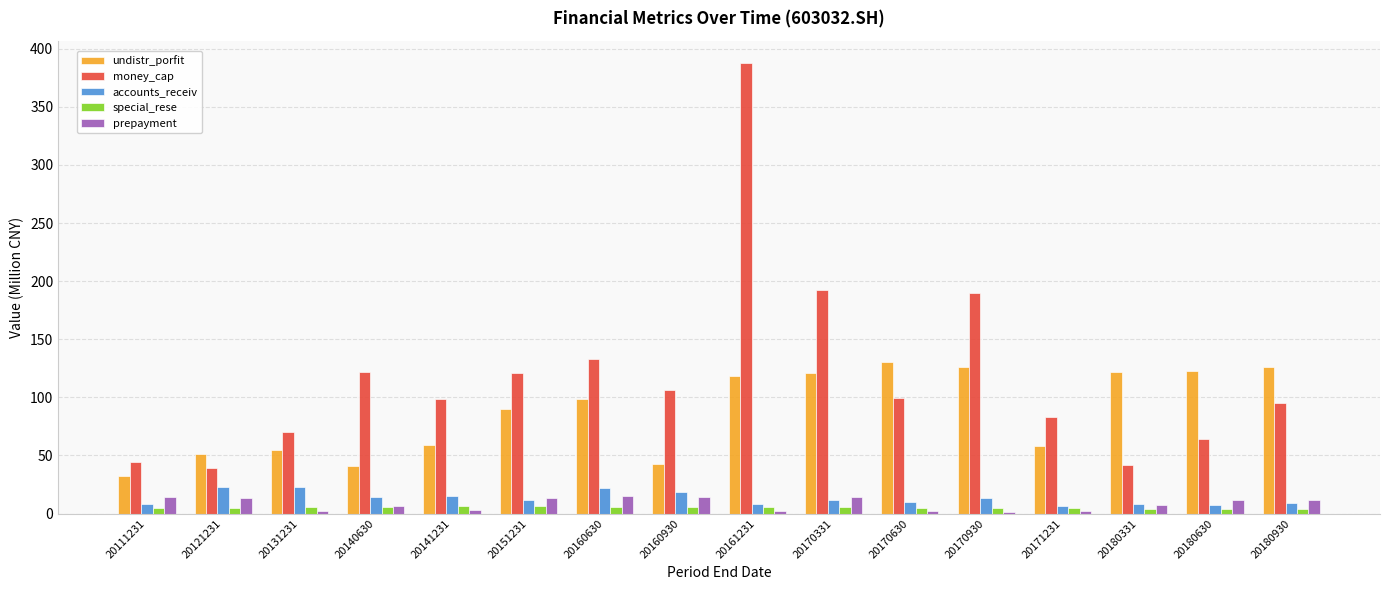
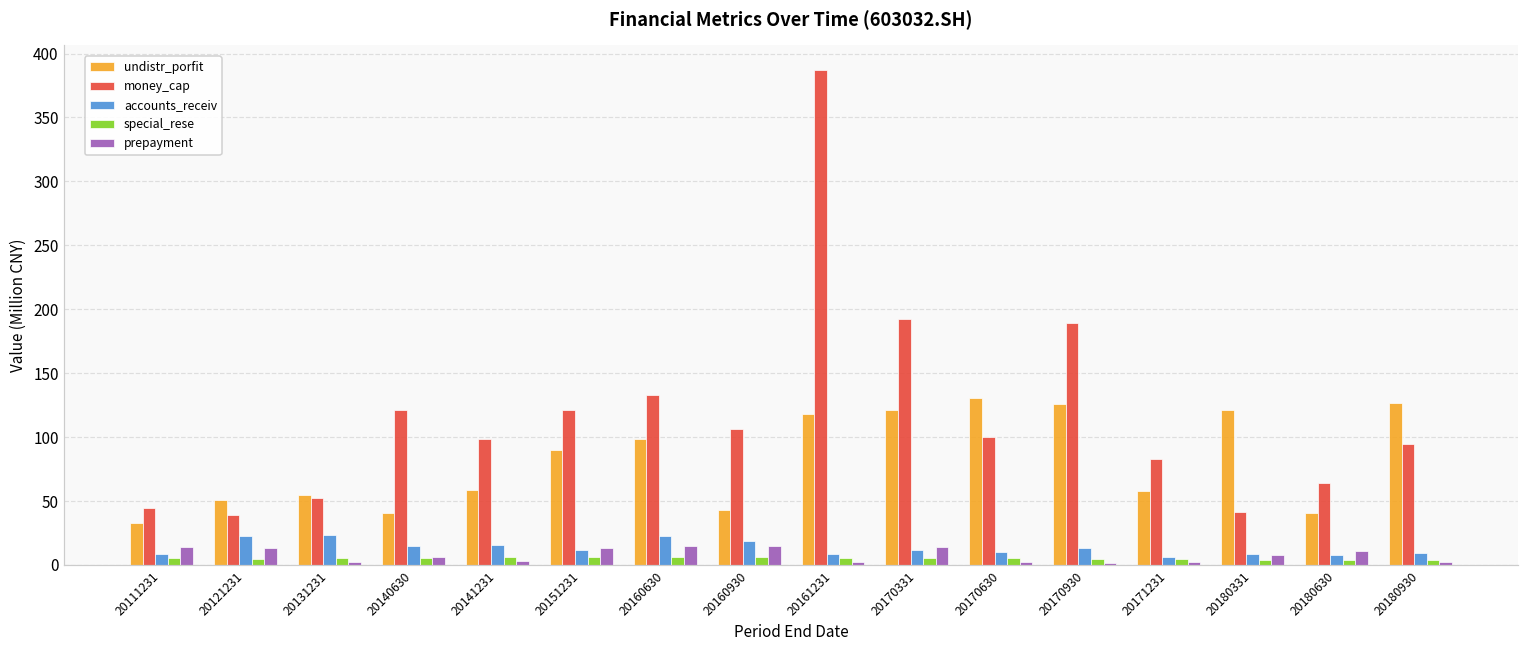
money_cap, 20131231: 70 -> 52
undistr_porfit, 20180630: 123 -> 40
prepayment, 20180930: 12 -> 3
